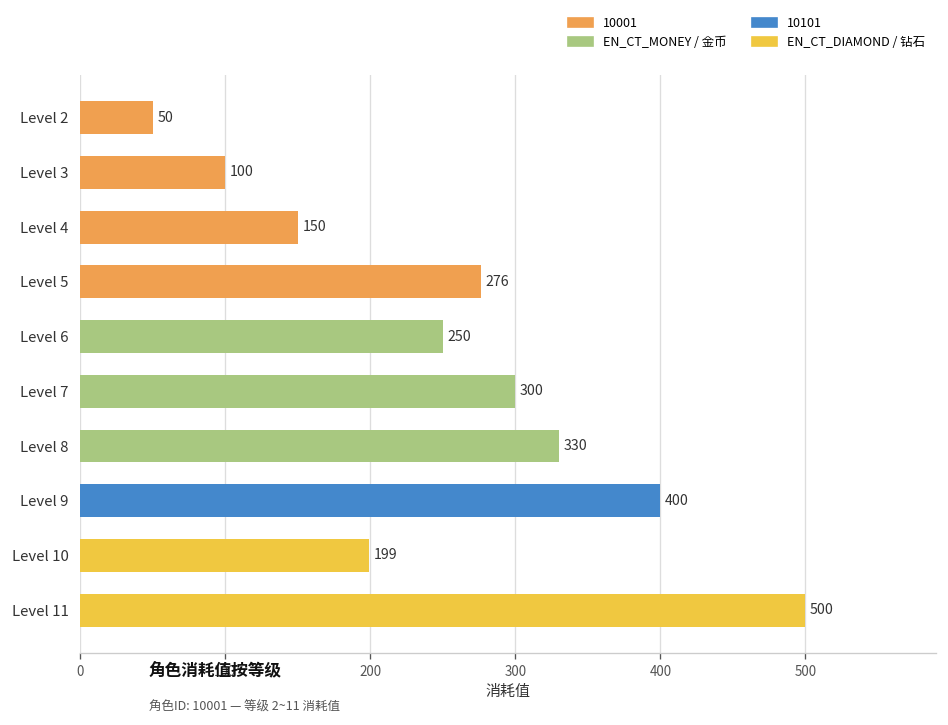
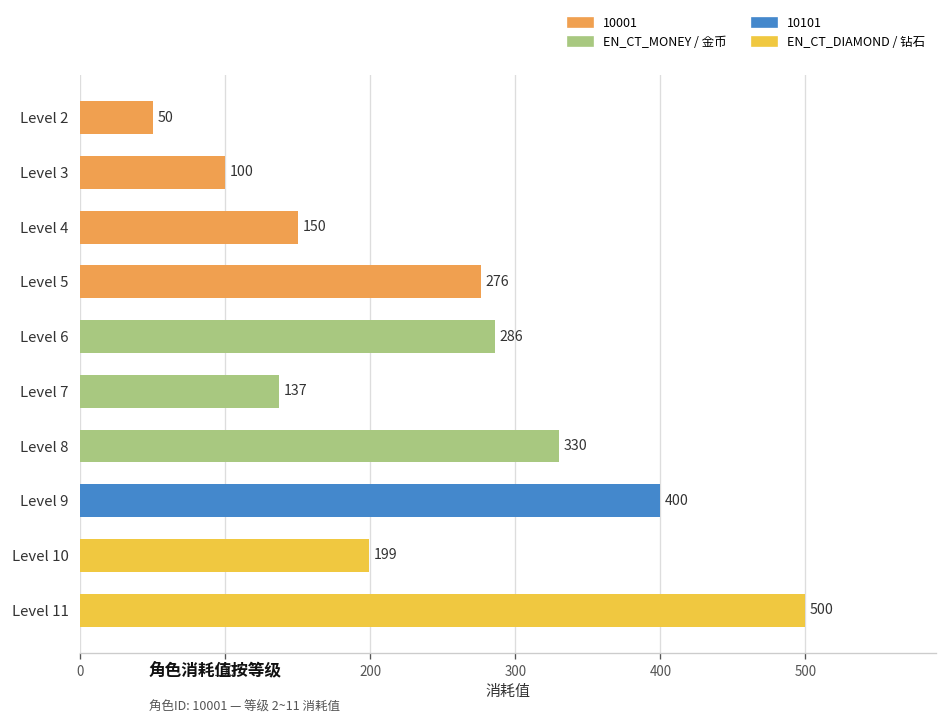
Level 6: 250 -> 286
Level 7: 300 -> 137
